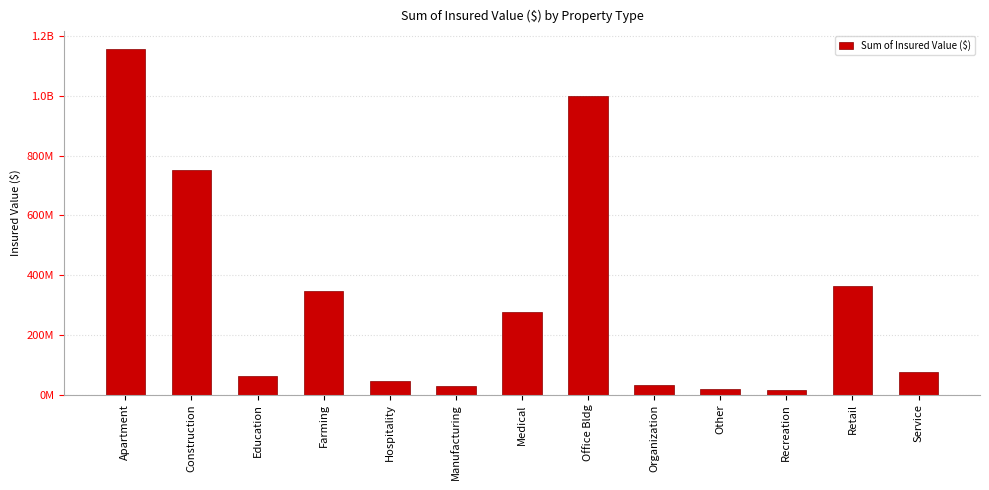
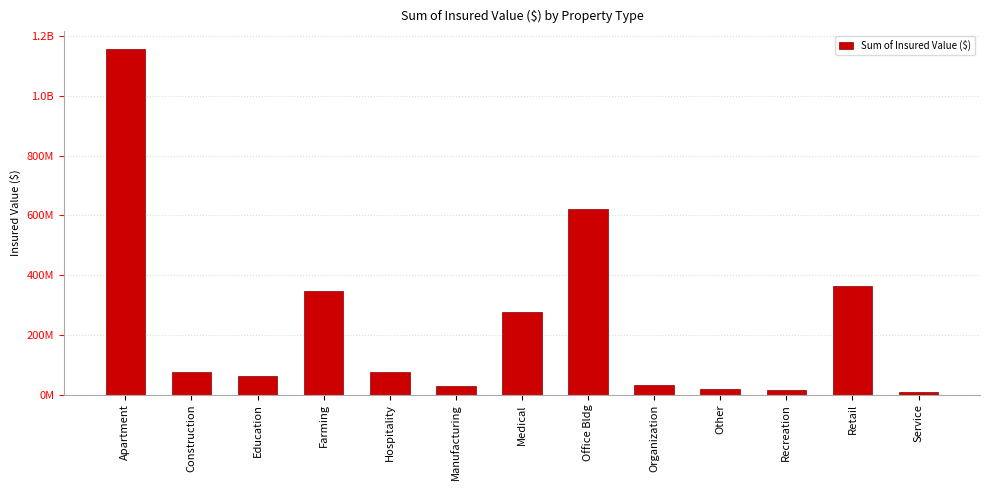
Construction: 750000000 -> 70000000
Hospitality: 50000000 -> 80000000
Office Bldg: 1000000000 -> 620000000
Service: 70000000 -> 10000000
